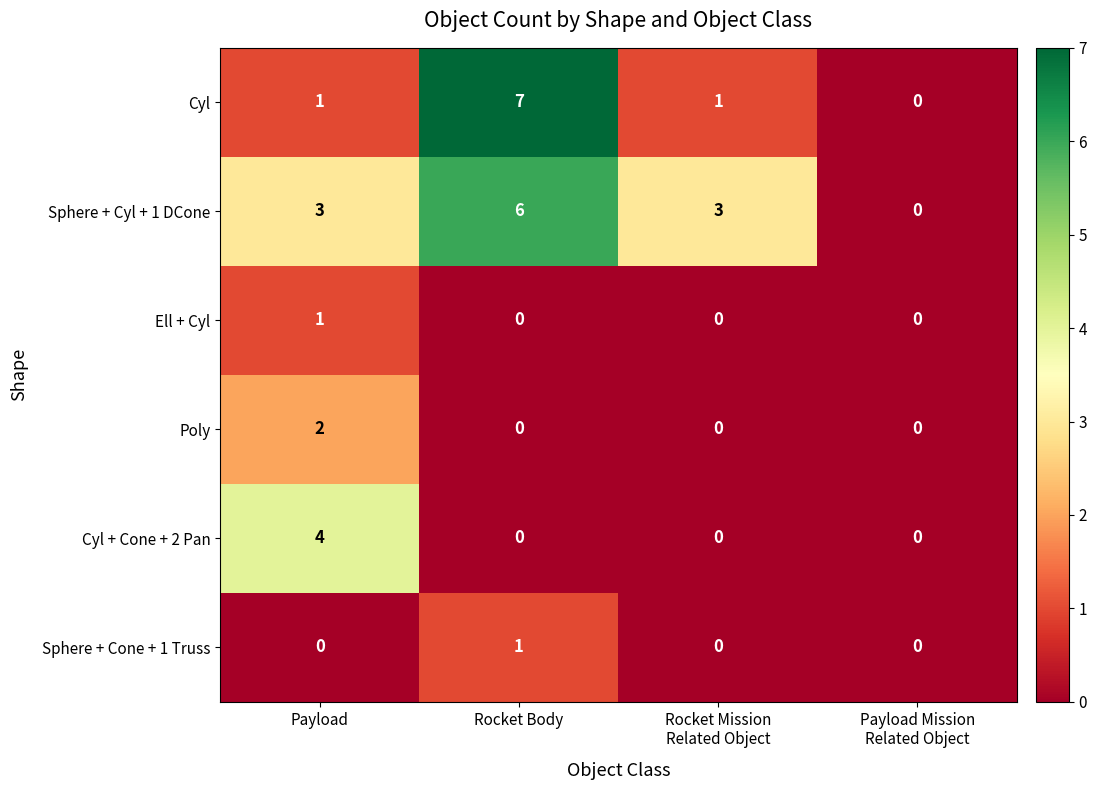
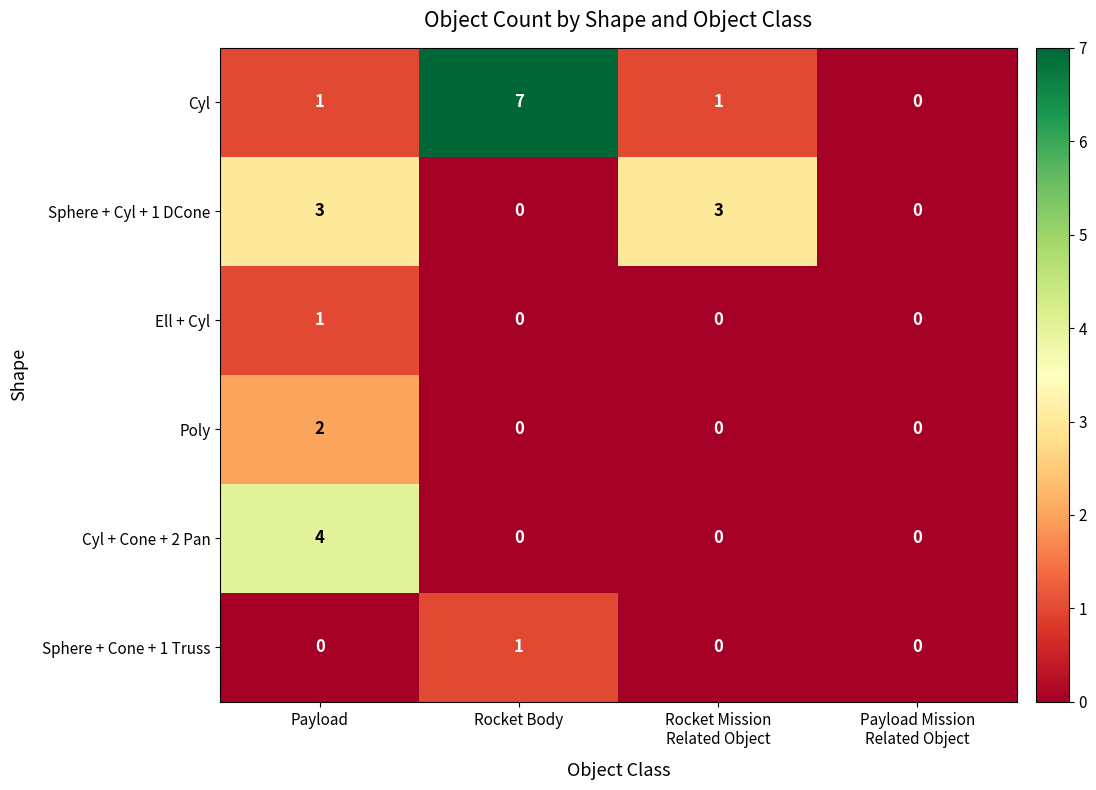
Sphere + Cyl + 1 DCone, Rocket Body: 6 -> 0
